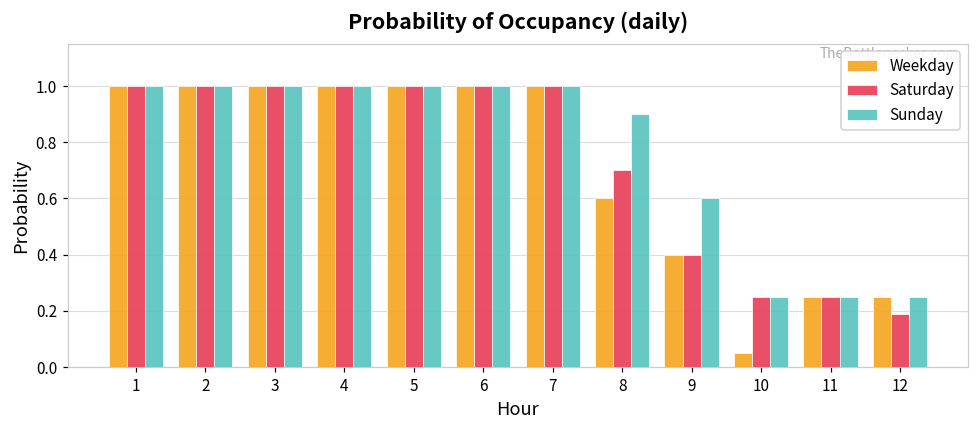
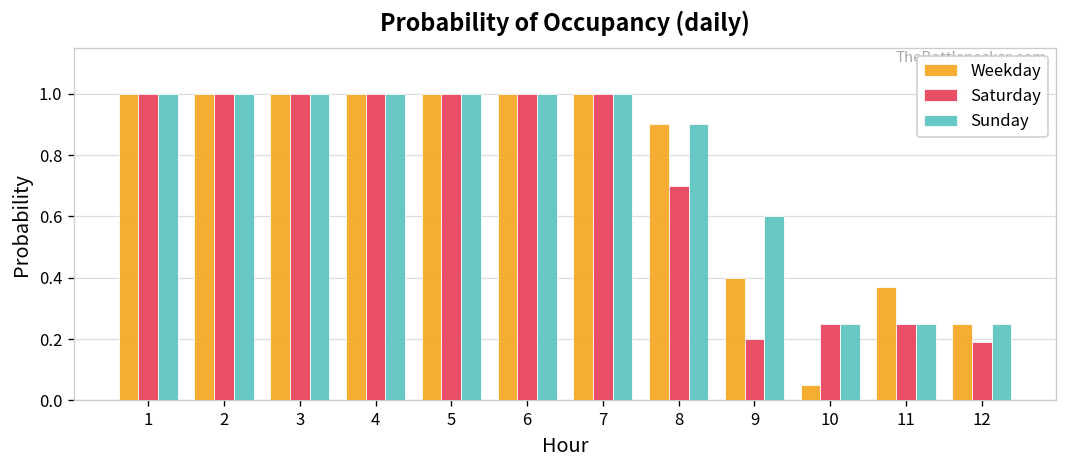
Weekday, 8: 0.6 -> 0.9
Saturday, 9: 0.4 -> 0.2
Weekday, 11: 0.25 -> 0.37
